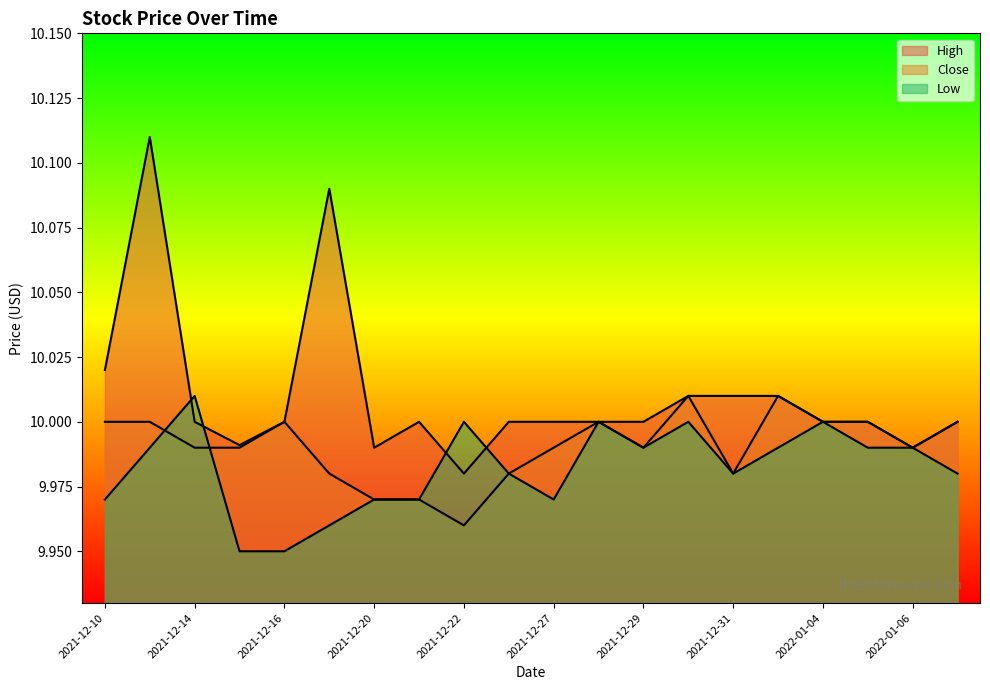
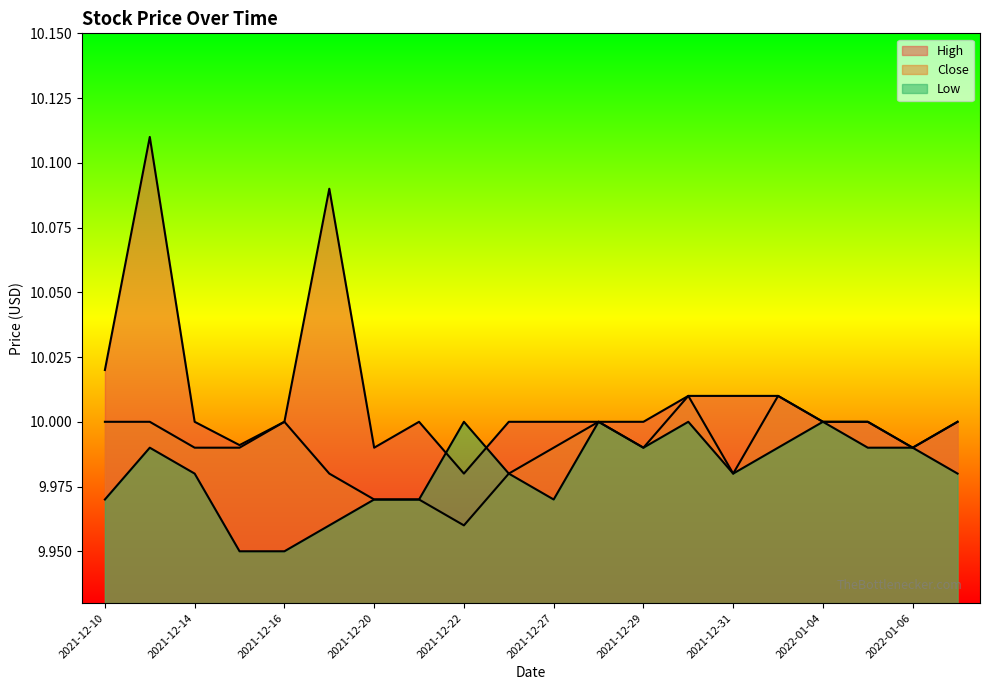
Low, 2021-12-14: 10.01 -> 9.98
